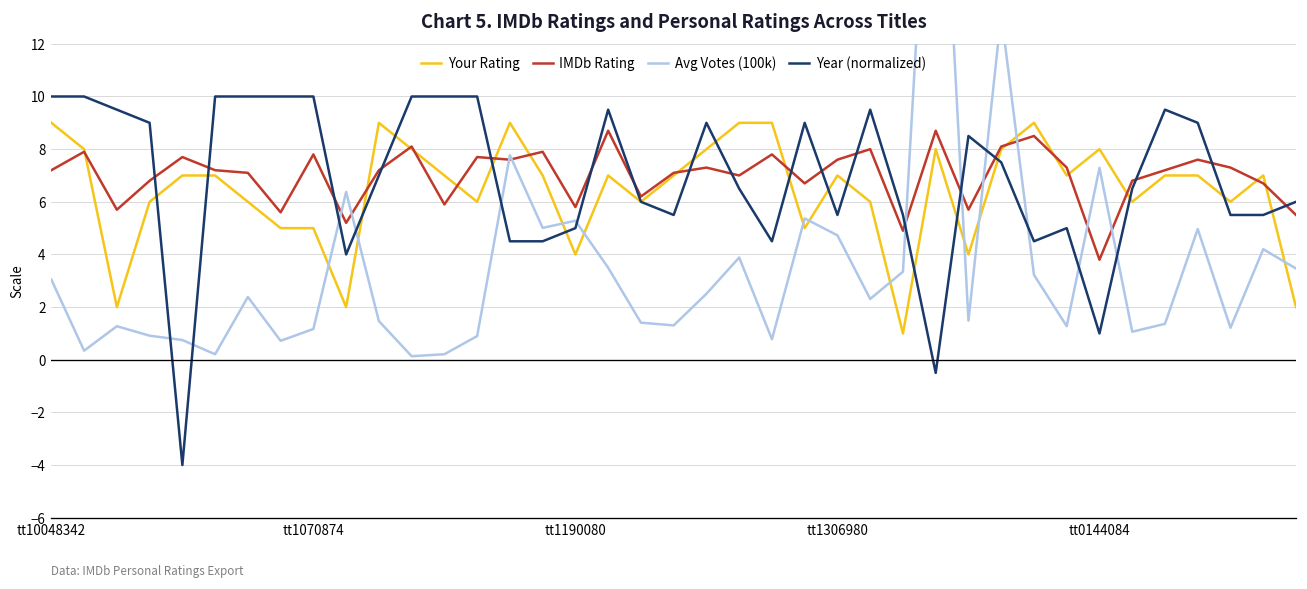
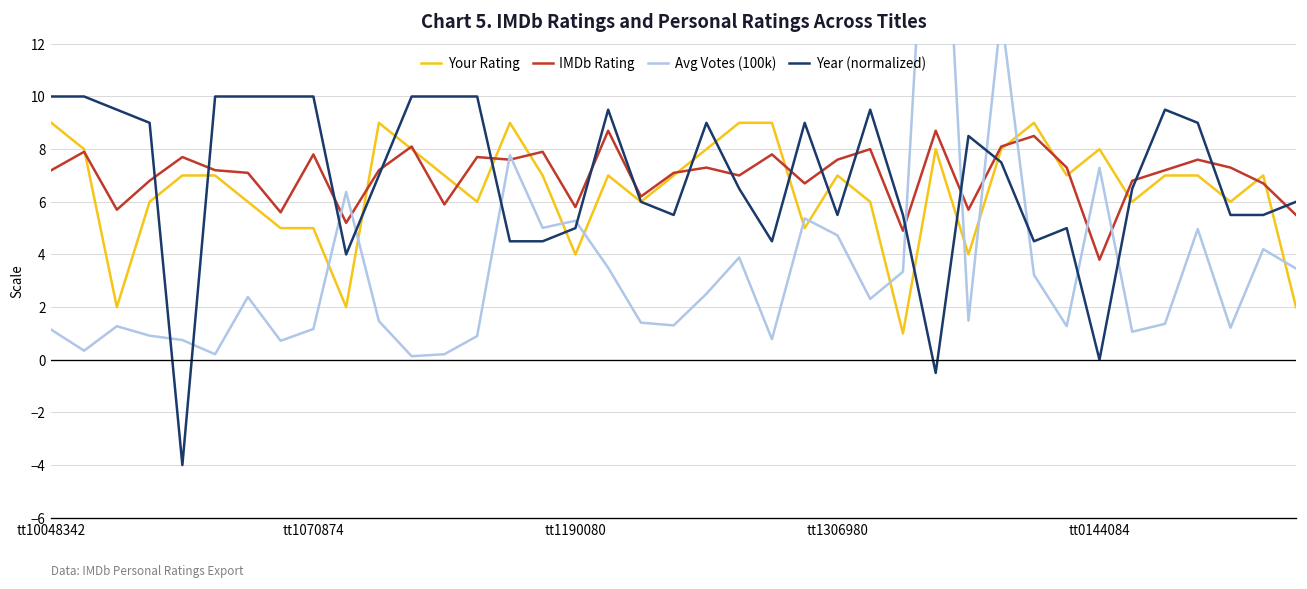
Avg Votes (100k), tt10048342: 3.0 -> 1.1
Year (normalized), tt0144084: 1.0 -> 0.0
